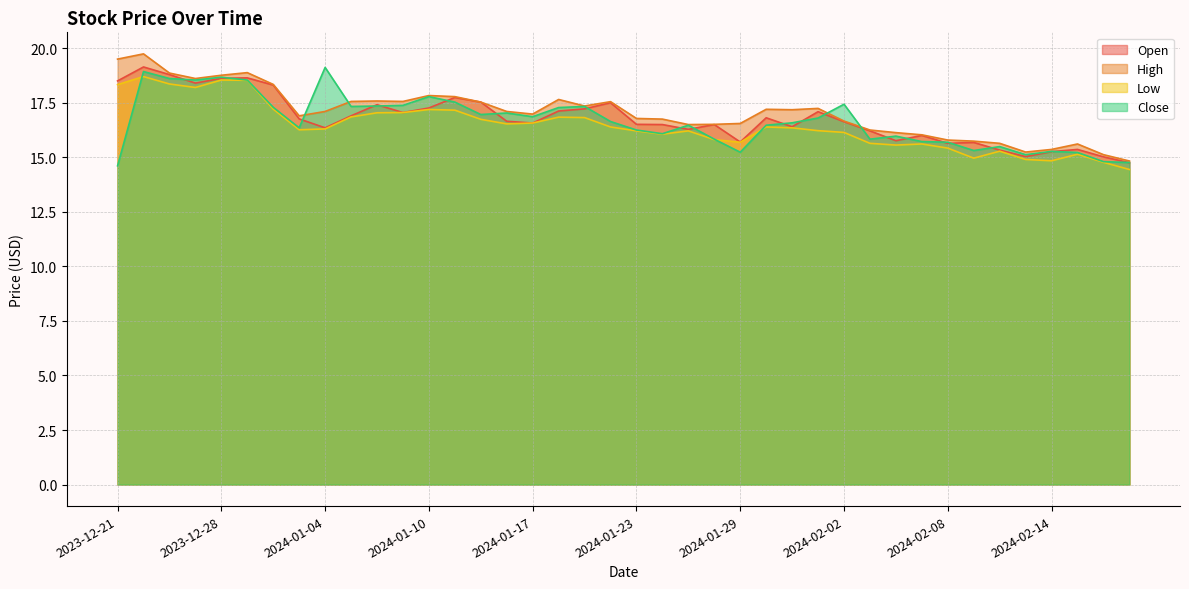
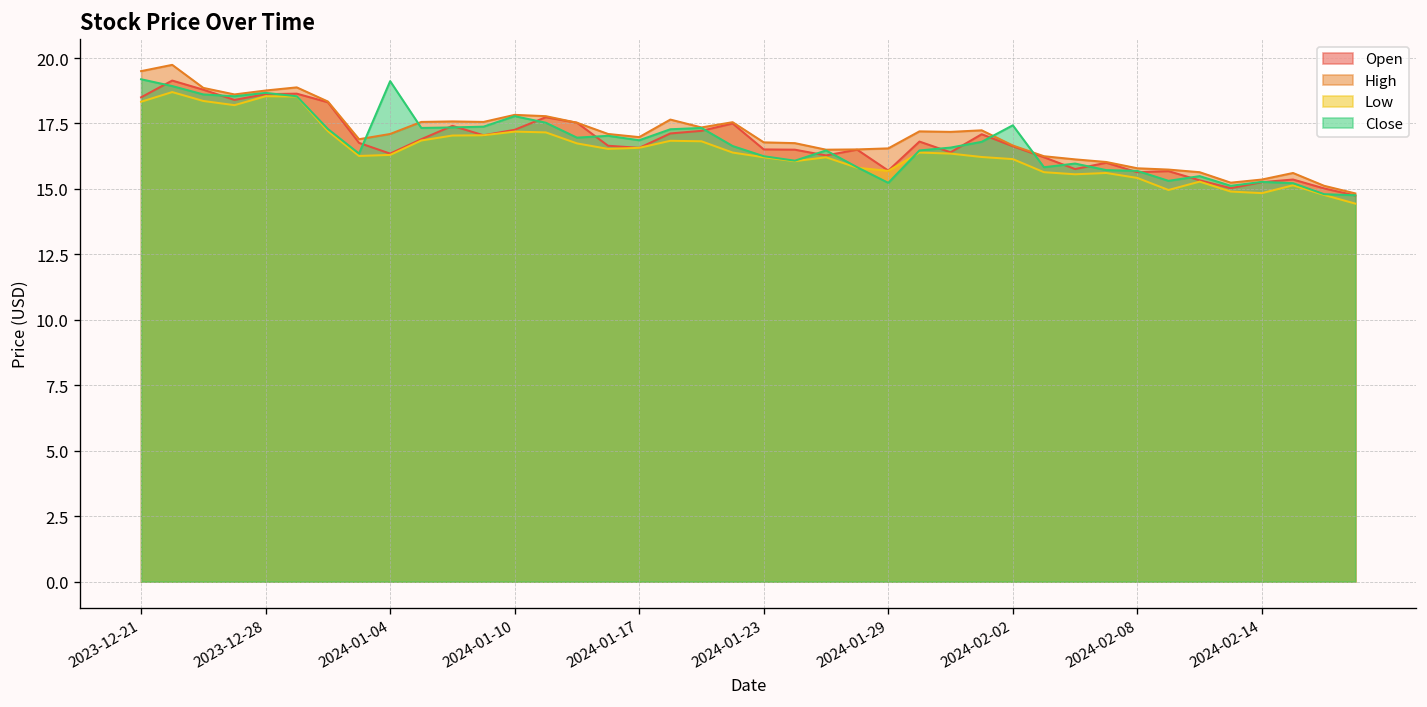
Close, 2023-12-21: 14.6 -> 19.2
